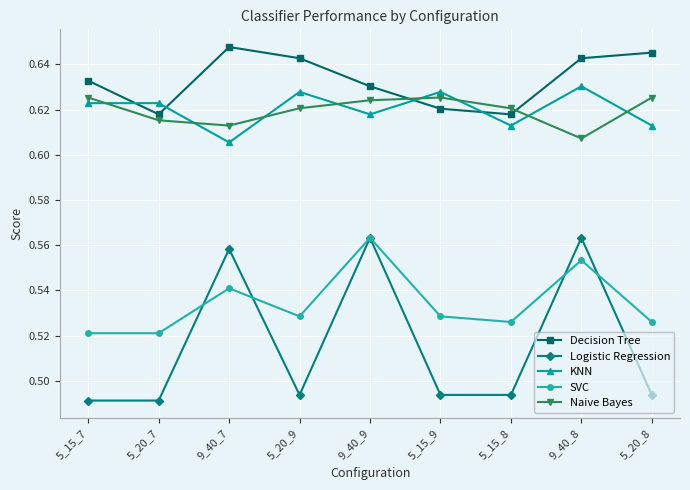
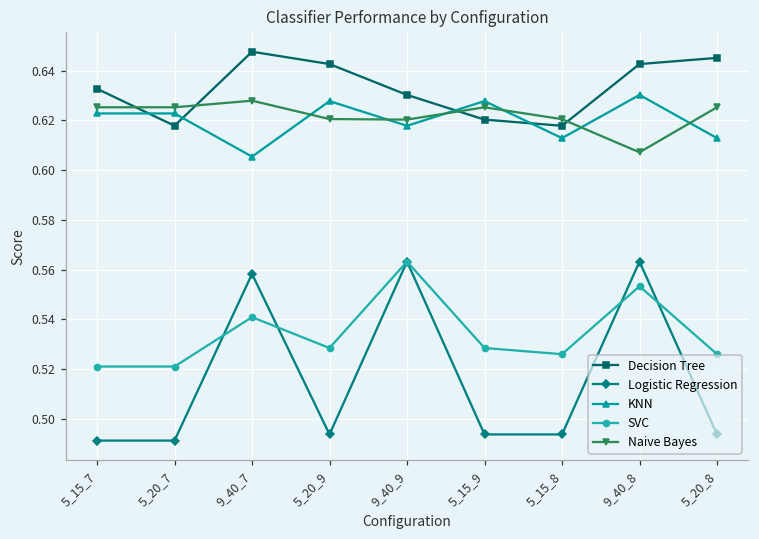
Naive Bayes, 5_20_7: 0.615 -> 0.625
Naive Bayes, 9_40_7: 0.613 -> 0.628
Naive Bayes, 9_40_9: 0.624 -> 0.620
